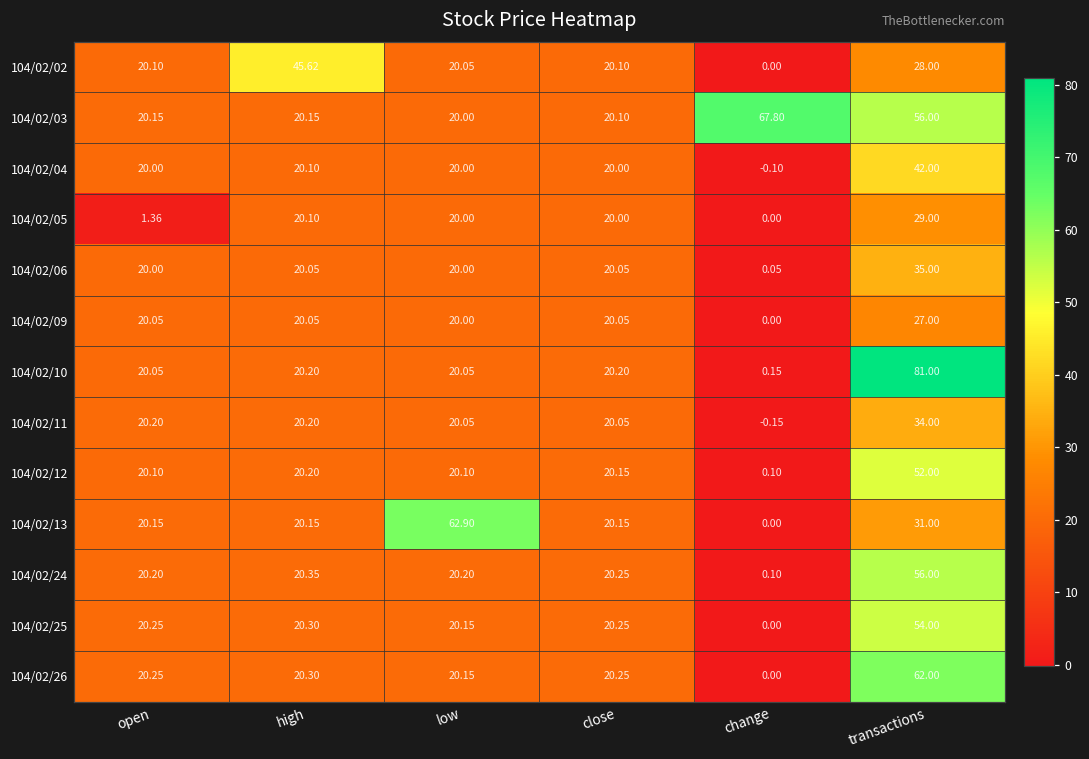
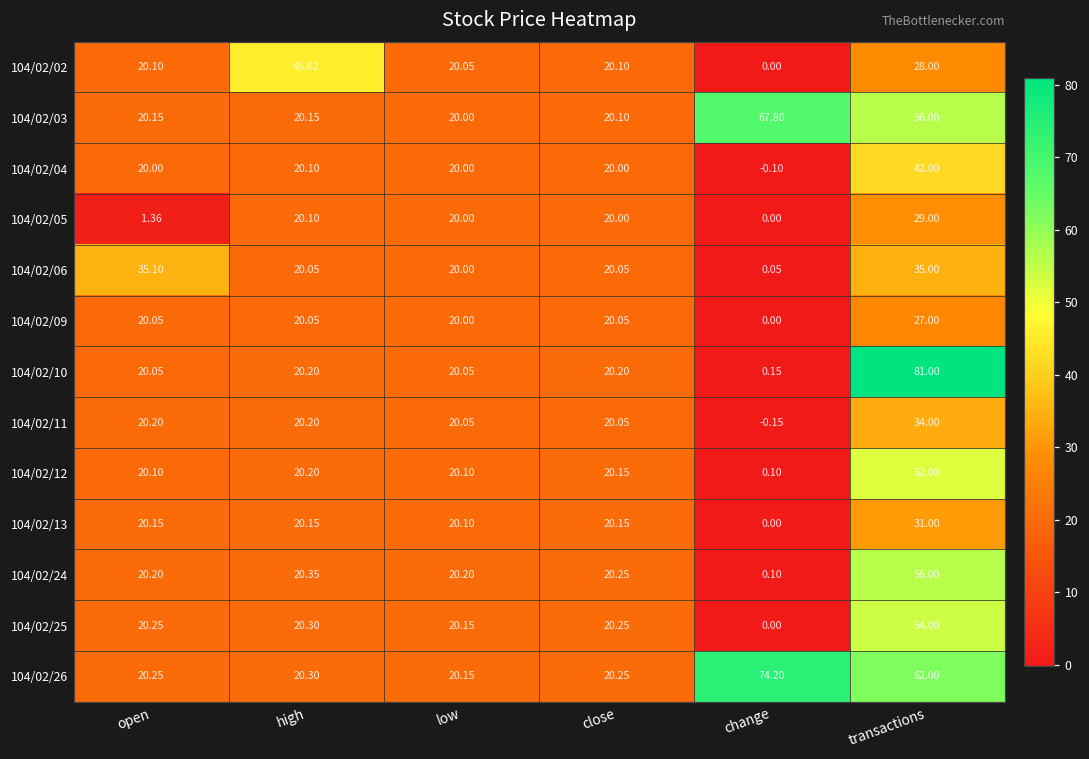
104/02/06, open: 20.00 -> 35.10
104/02/13, low: 62.90 -> 20.10
104/02/26, change: 0.00 -> 74.20
